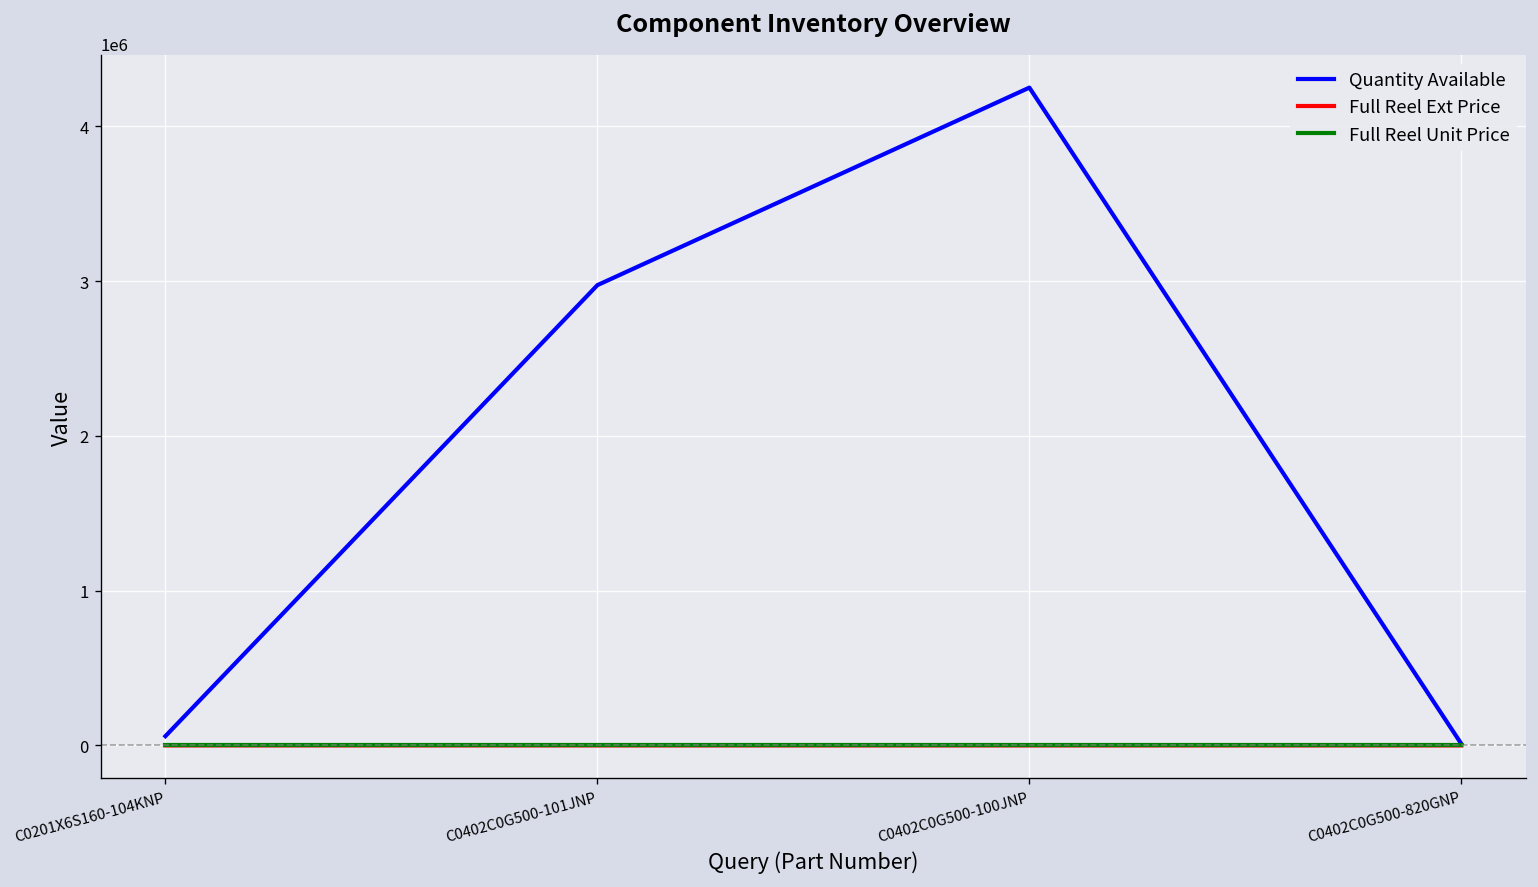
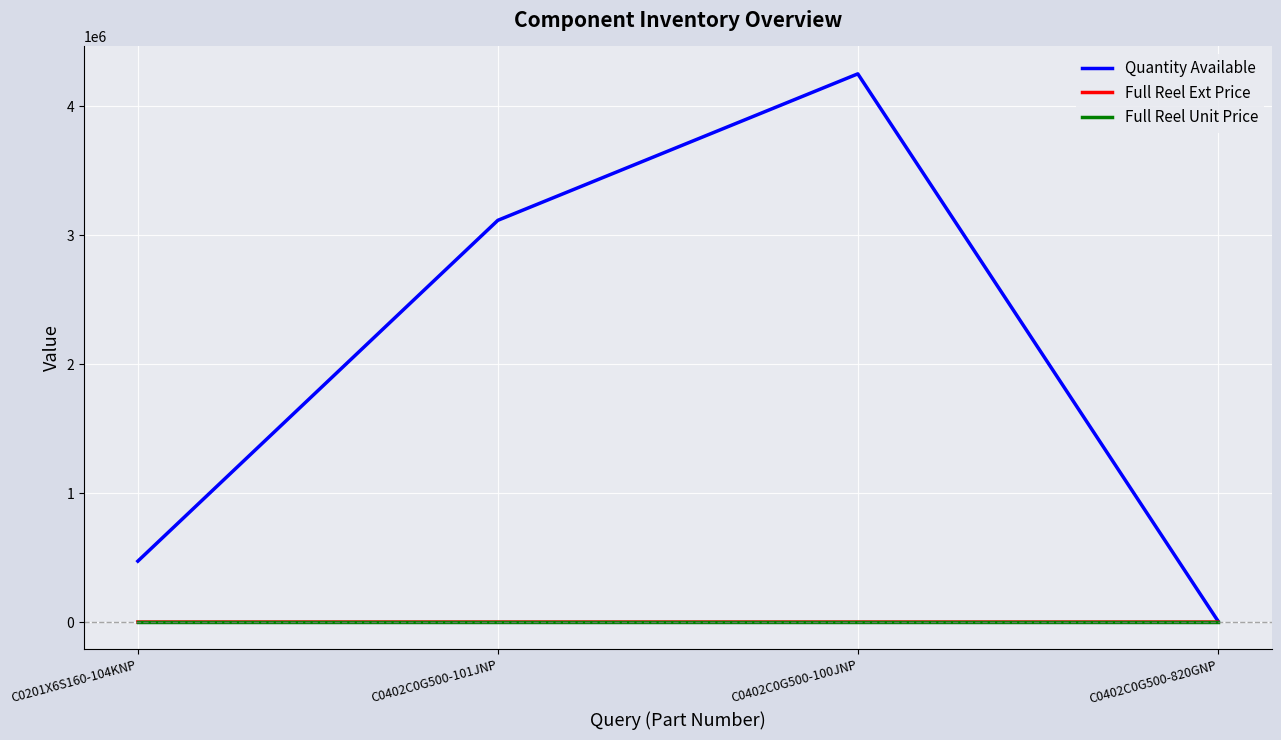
Quantity Available, C0201X6S160-104KNP: 60000 -> 470000
Quantity Available, C0402C0G500-101JNP: 2970000 -> 3110000
